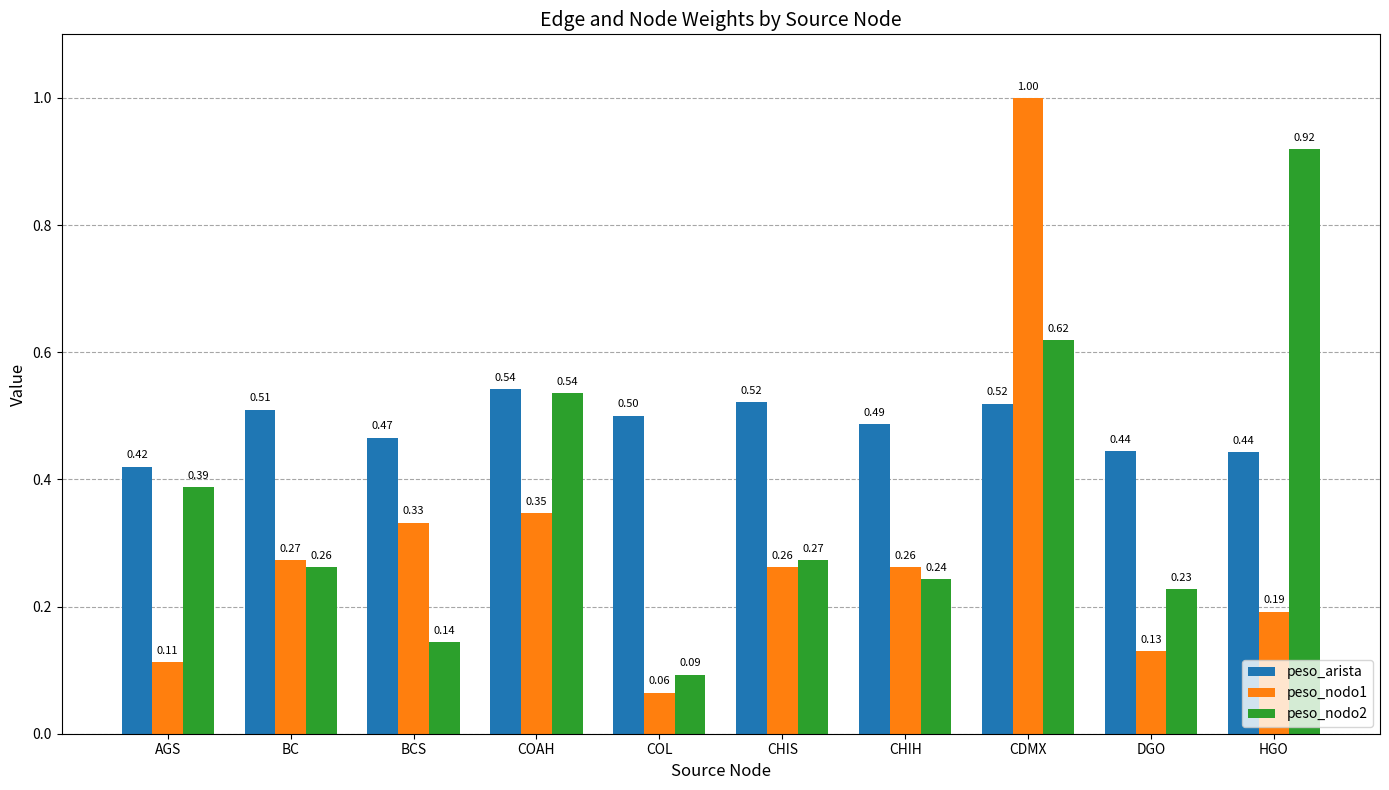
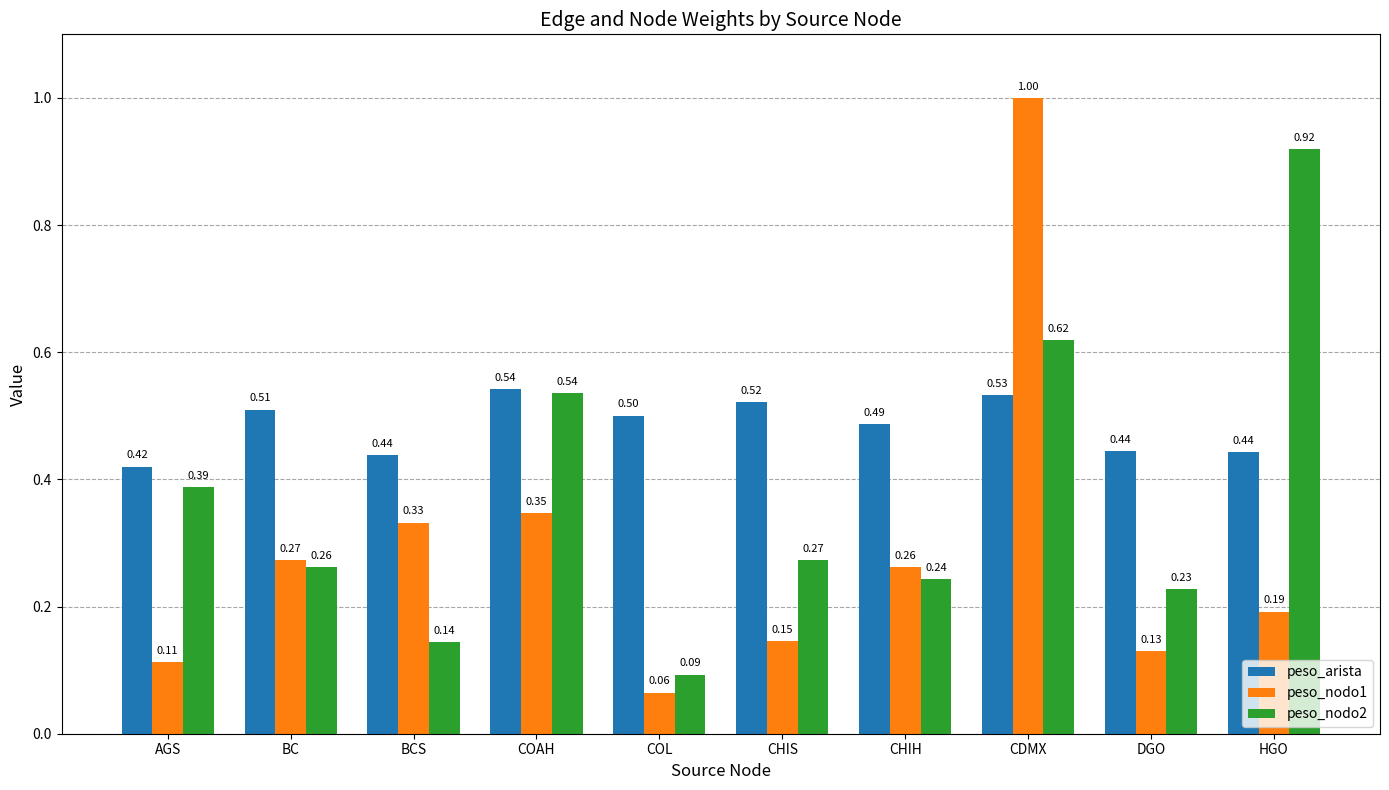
peso_arista, BCS: 0.47 -> 0.44
peso_nodo1, CHIS: 0.26 -> 0.15
peso_arista, CDMX: 0.52 -> 0.53
